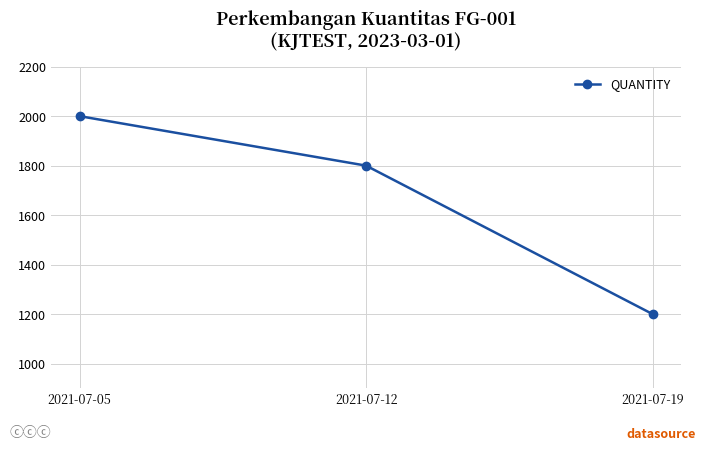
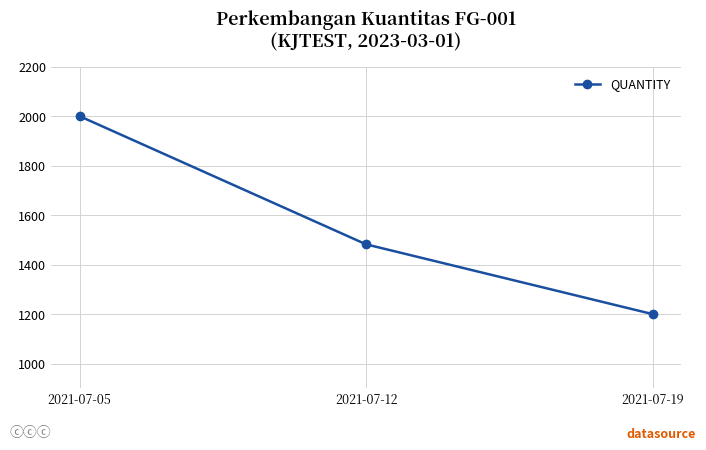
2021-07-12: 1800 -> 1480
